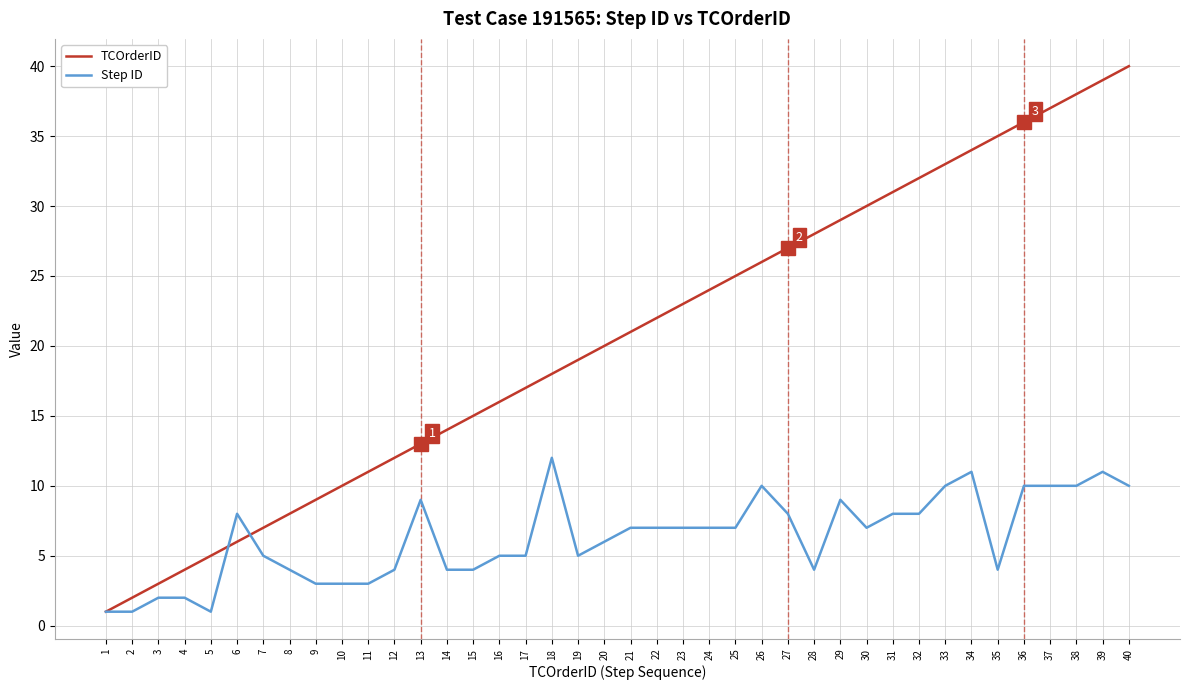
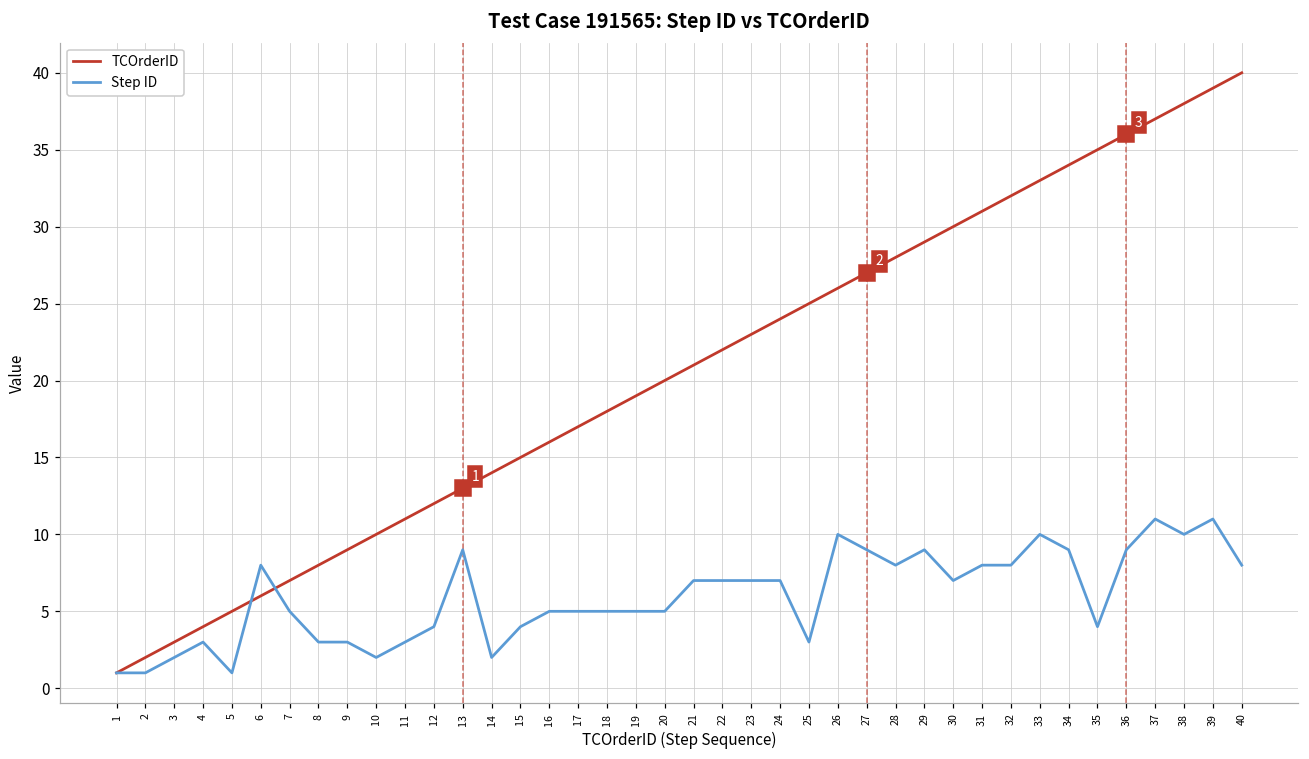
Step ID, 4: 2 -> 3
Step ID, 8: 4 -> 3
Step ID, 10: 3 -> 2
Step ID, 14: 4 -> 2
Step ID, 18: 12 -> 5
Step ID, 20: 6 -> 5
Step ID, 25: 7 -> 3
Step ID, 27: 8 -> 9
Step ID, 28: 4 -> 8
Step ID, 34: 11 -> 9
Step ID, 36: 10 -> 9
Step ID, 37: 10 -> 11
Step ID, 40: 10 -> 8
